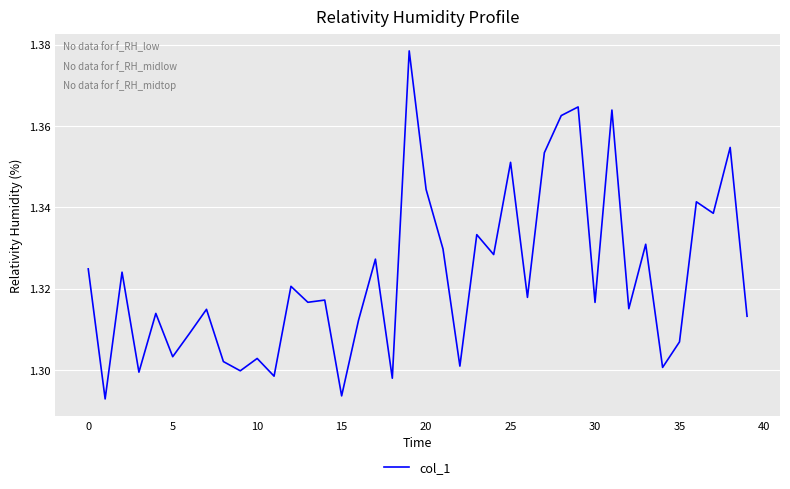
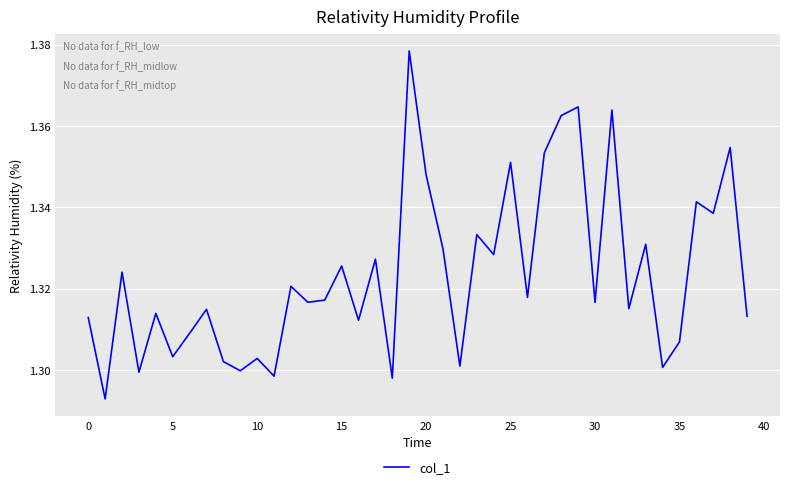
0: 1.325 -> 1.313
15: 1.294 -> 1.326
20: 1.344 -> 1.348
